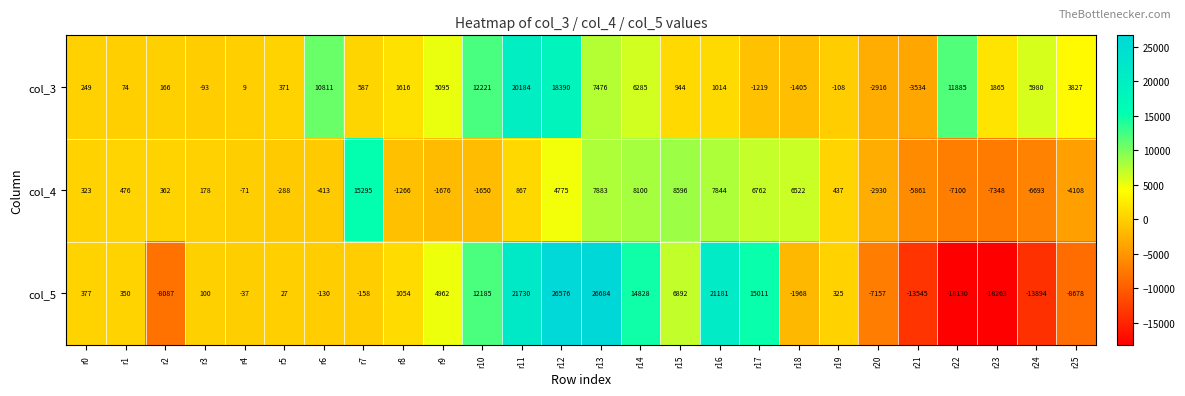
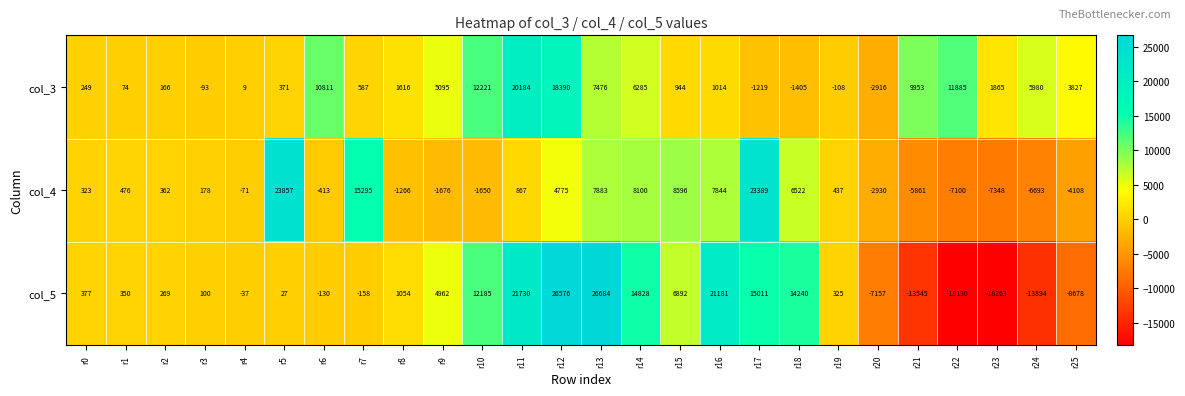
col_3, r21: -3534 -> 9953
col_4, r5: -288 -> 23857
col_4, r17: 6762 -> 23389
col_5, r2: -8087 -> 269
col_5, r18: -1968 -> 14240
